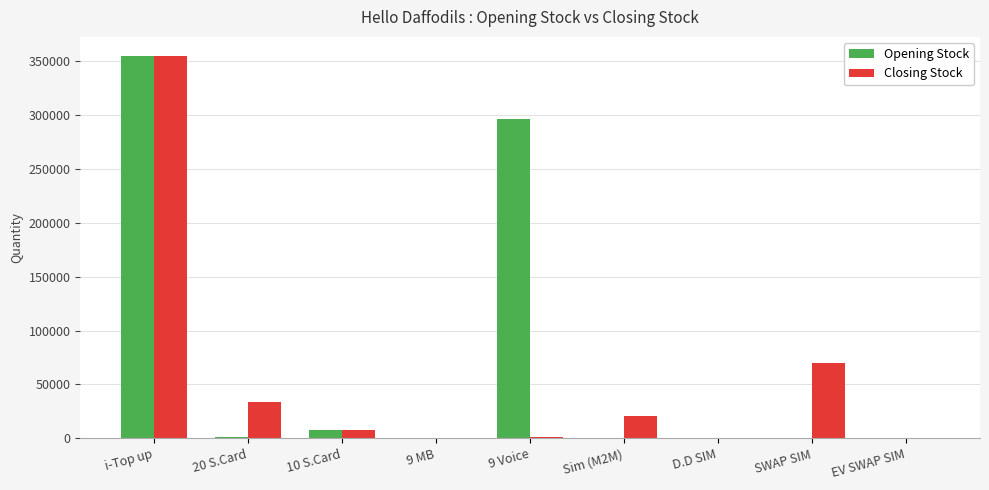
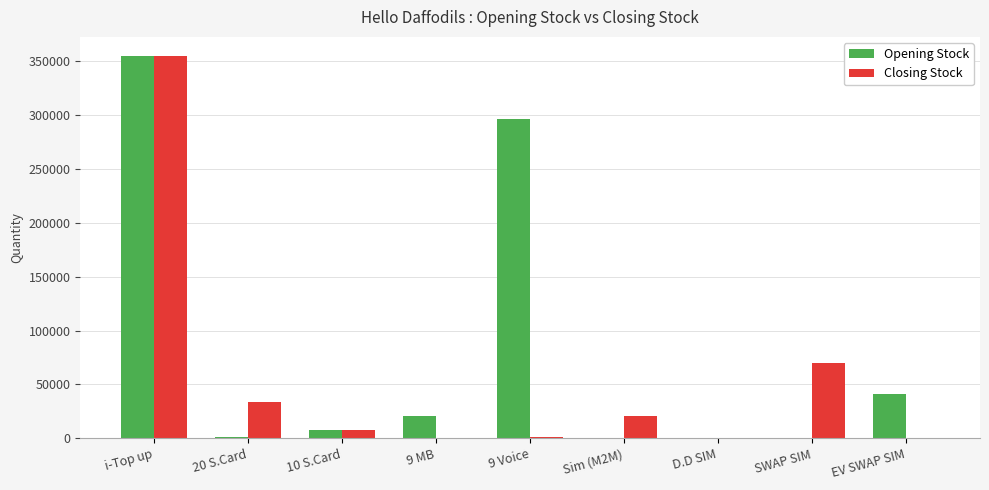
Opening Stock, 9 MB: 0 -> 21000
Opening Stock, EV SWAP SIM: 0 -> 41000
